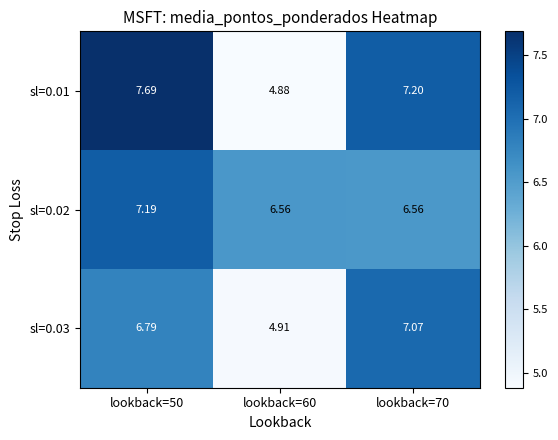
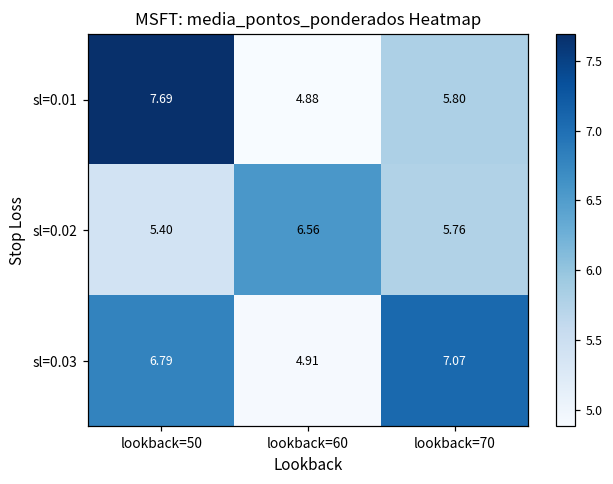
sl=0.01, lookback=70: 7.20 -> 5.80
sl=0.02, lookback=50: 7.19 -> 5.40
sl=0.02, lookback=70: 6.56 -> 5.76
